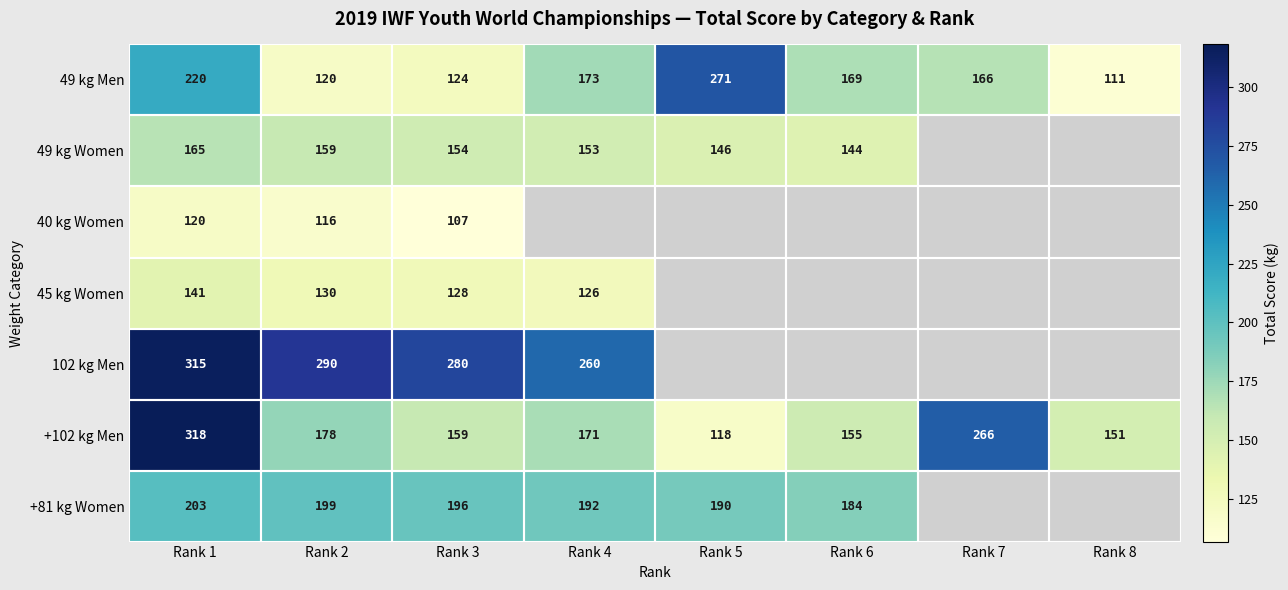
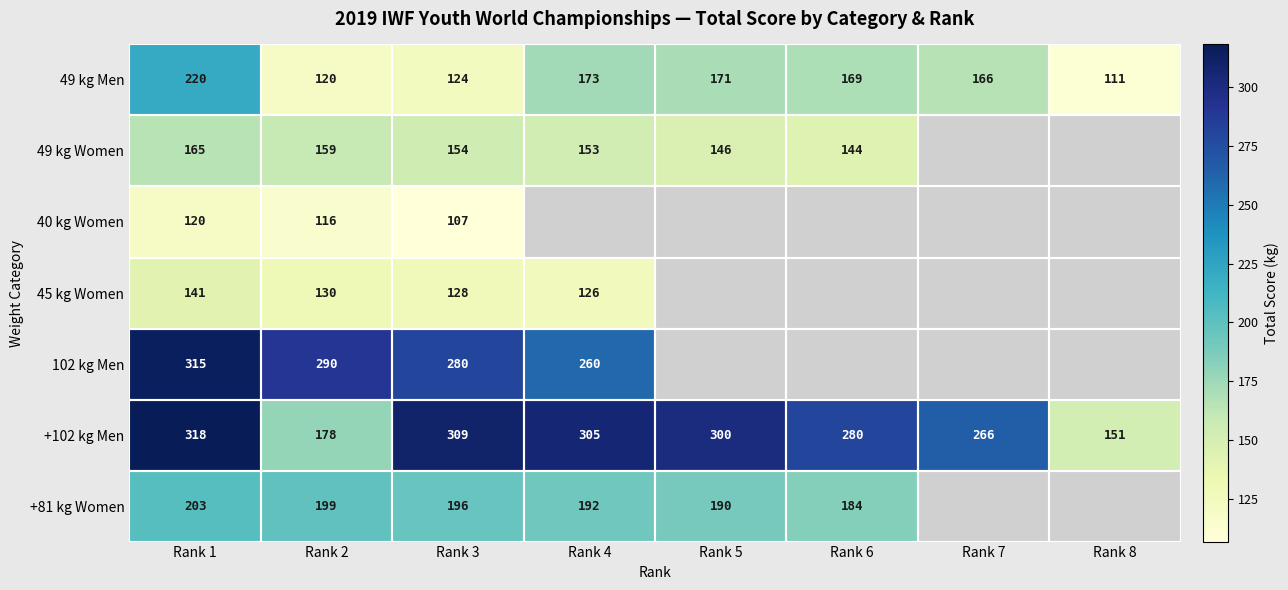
49 kg Men, Rank 5: 271 -> 171
+102 kg Men, Rank 3: 159 -> 309
+102 kg Men, Rank 4: 171 -> 305
+102 kg Men, Rank 5: 118 -> 300
+102 kg Men, Rank 6: 155 -> 280
